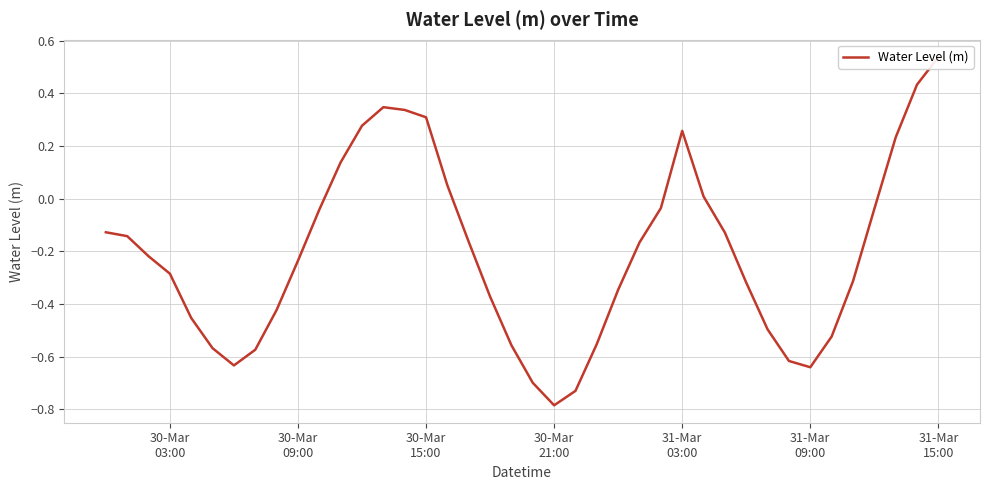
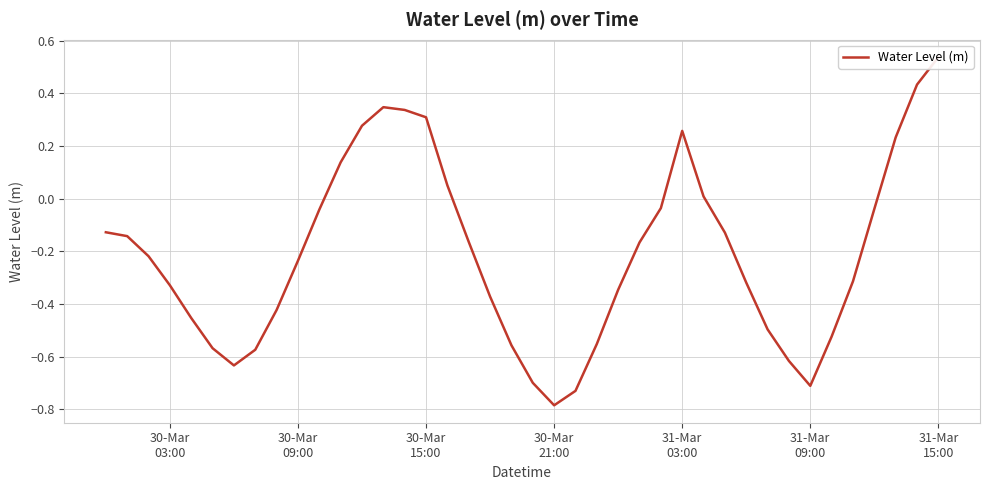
30-Mar 03:00: -0.28 -> -0.33
31-Mar 09:00: -0.64 -> -0.71
